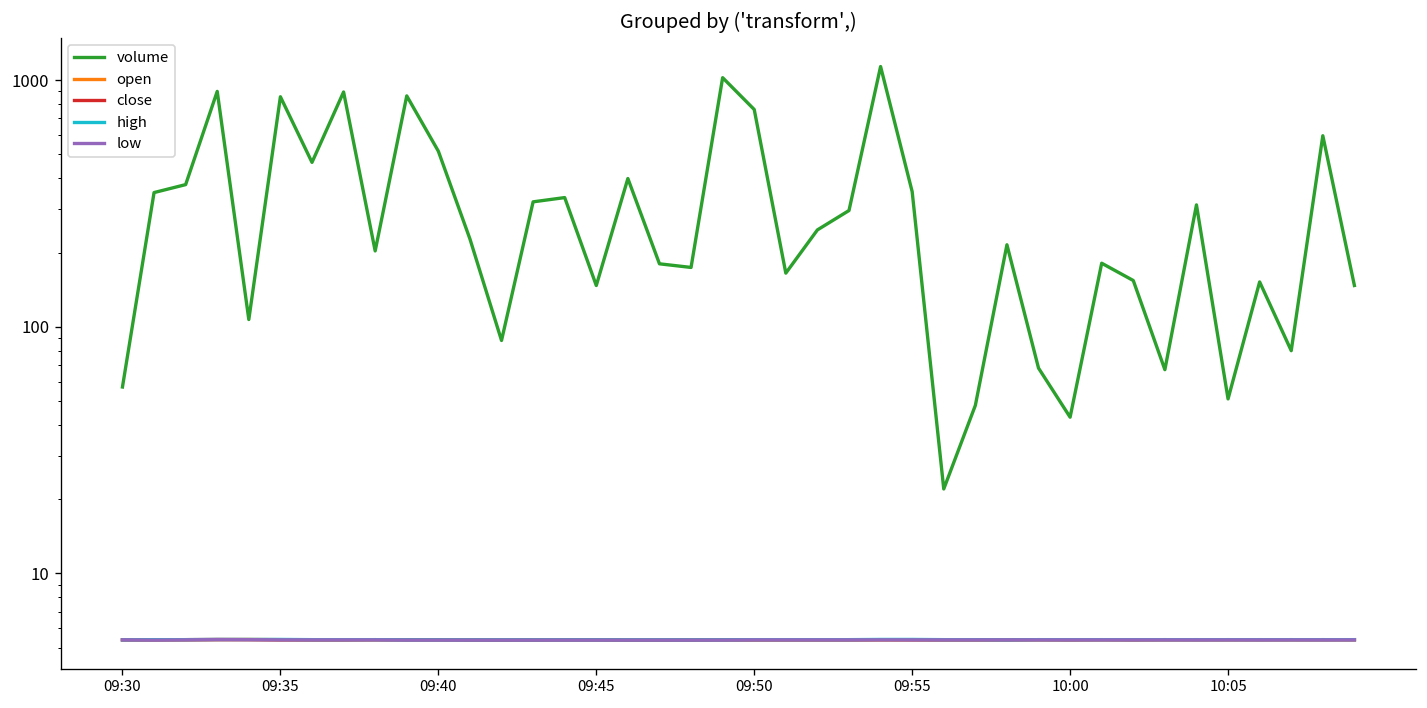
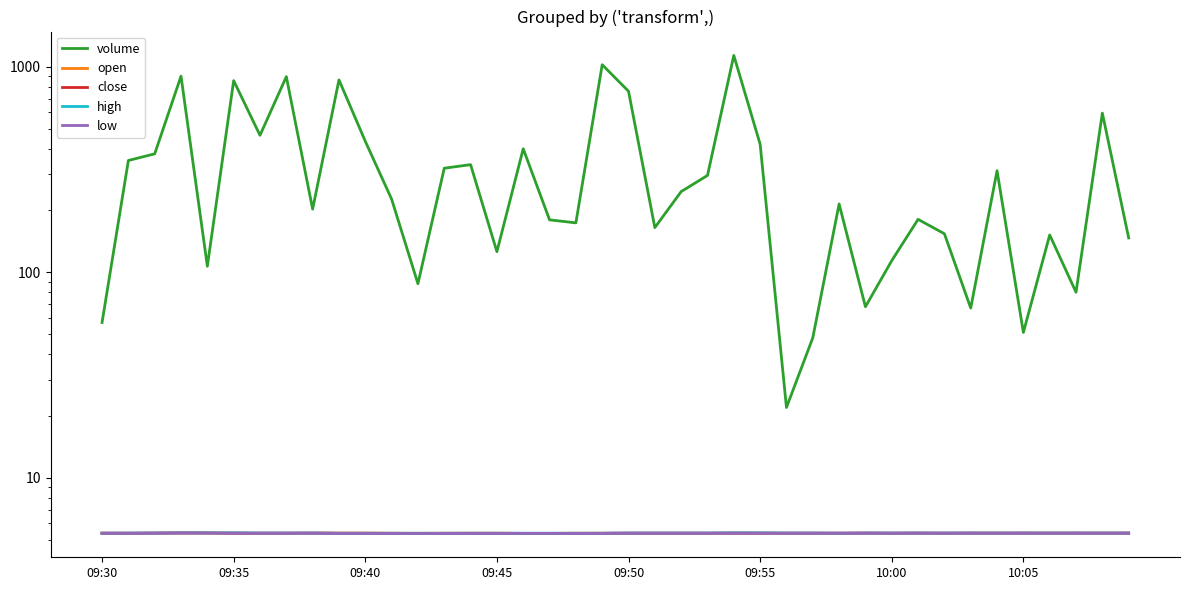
volume, 09:40: 520 -> 430
volume, 09:45: 150 -> 130
volume, 09:55: 350 -> 420
volume, 10:00: 43 -> 110
